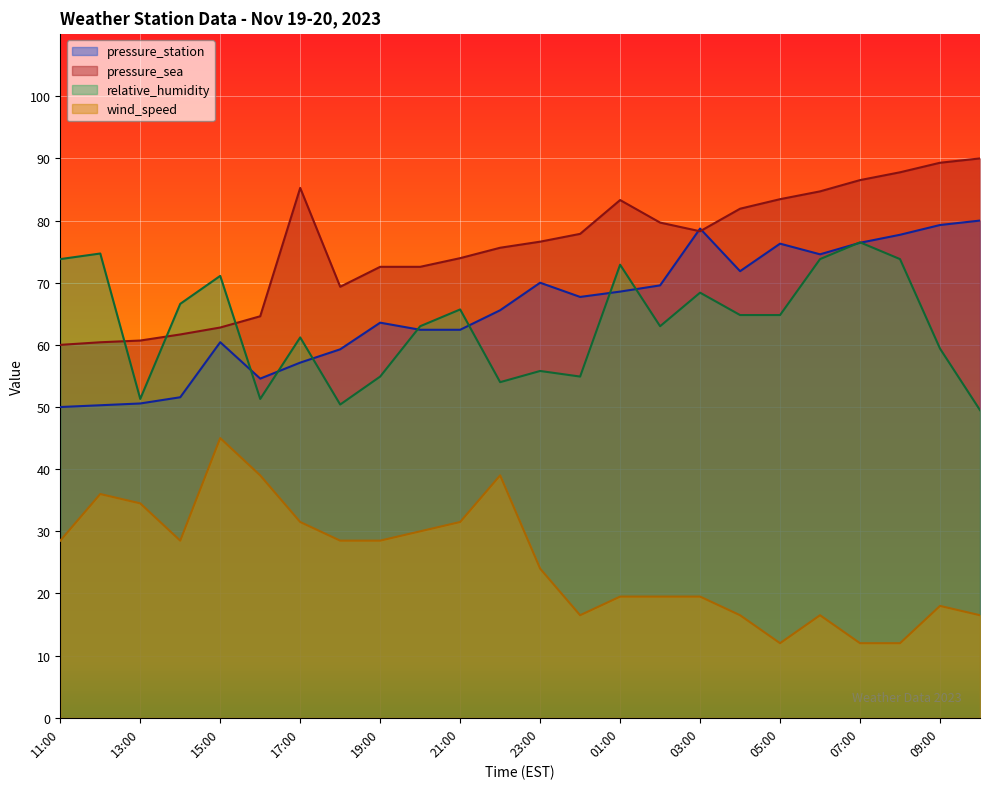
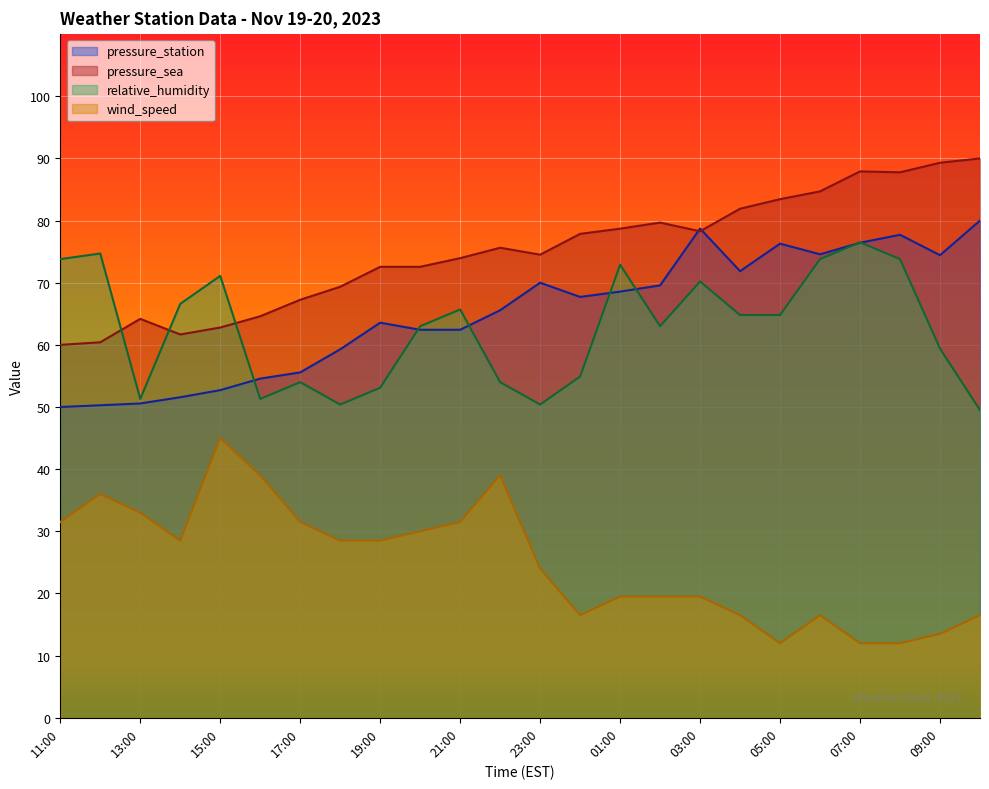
wind_speed, 11:00: 29 -> 32
pressure_sea, 13:00: 61 -> 64
wind_speed, 13:00: 35 -> 33
pressure_station, 15:00: 60 -> 53
pressure_station, 17:00: 57 -> 56
pressure_sea, 17:00: 85 -> 67
relative_humidity, 17:00: 61 -> 54
relative_humidity, 19:00: 55 -> 53
pressure_sea, 23:00: 77 -> 75
relative_humidity, 23:00: 56 -> 50
pressure_sea, 01:00: 83 -> 79
relative_humidity, 03:00: 68 -> 70
pressure_sea, 07:00: 87 -> 88
pressure_station, 09:00: 79 -> 74
wind_speed, 09:00: 18 -> 14
